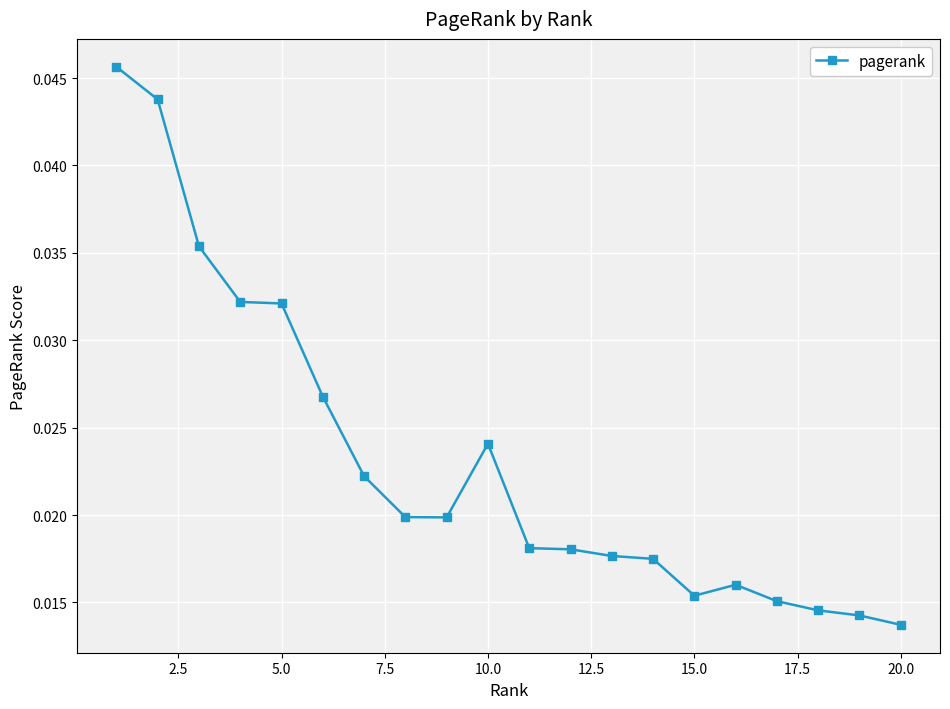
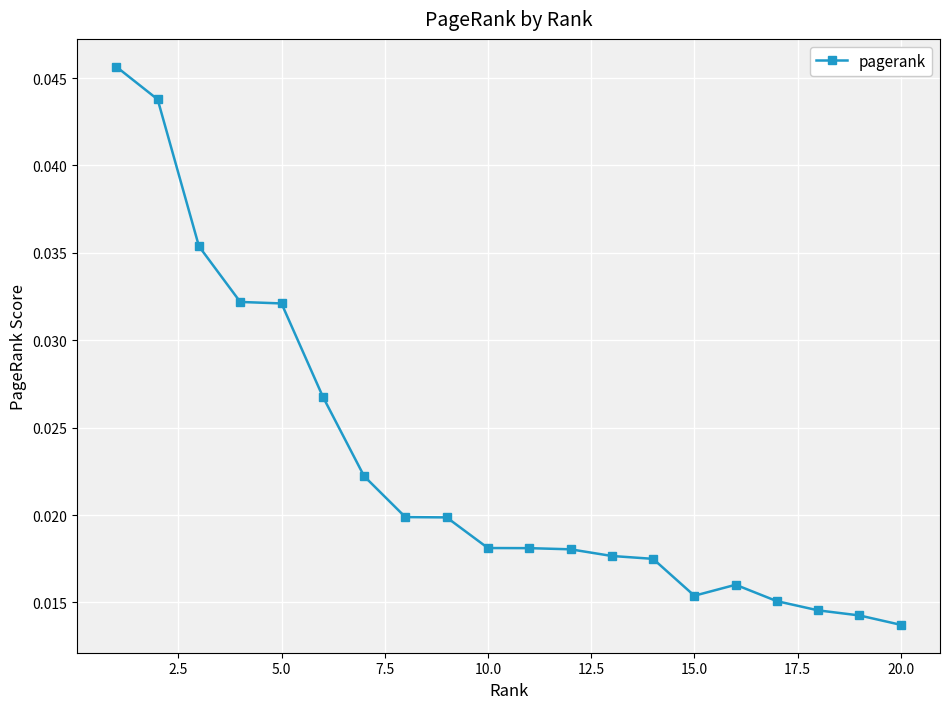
10.0: 0.0241 -> 0.0181
